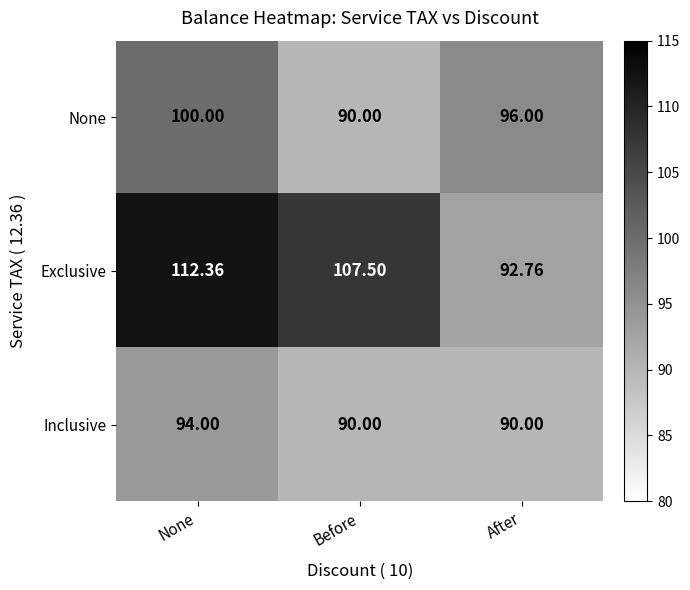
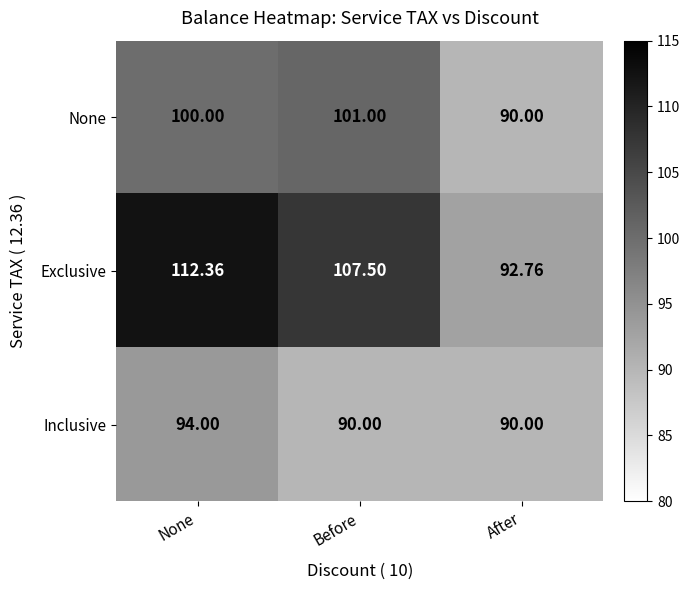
None, Before: 90.00 -> 101.00
None, After: 96.00 -> 90.00
